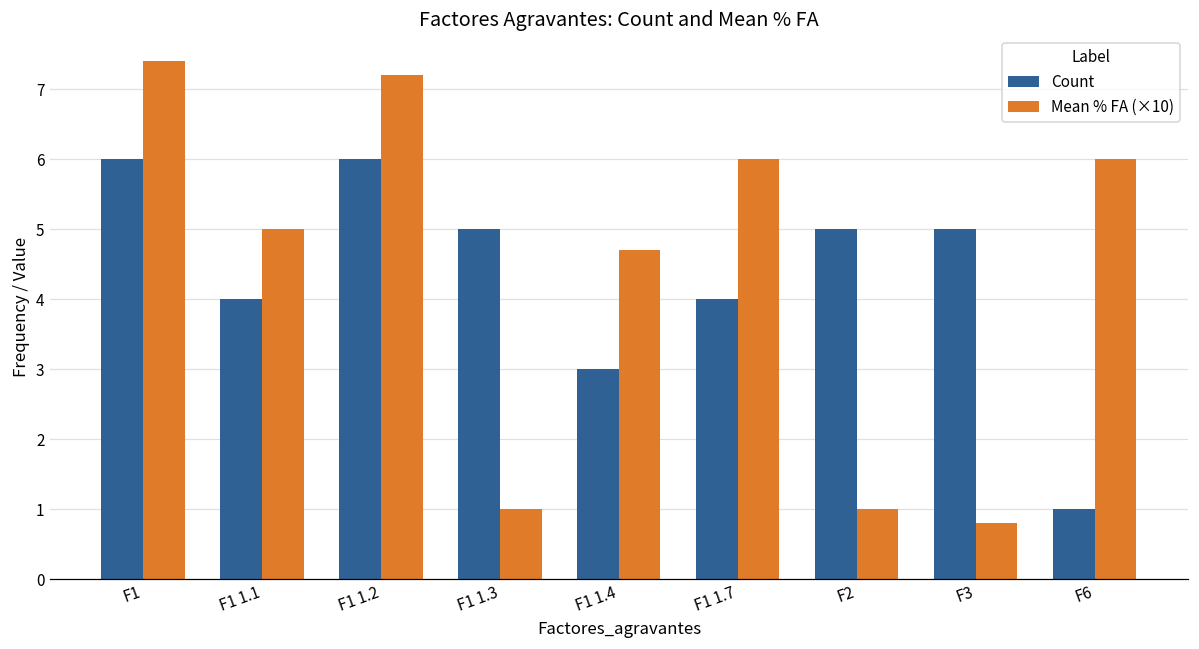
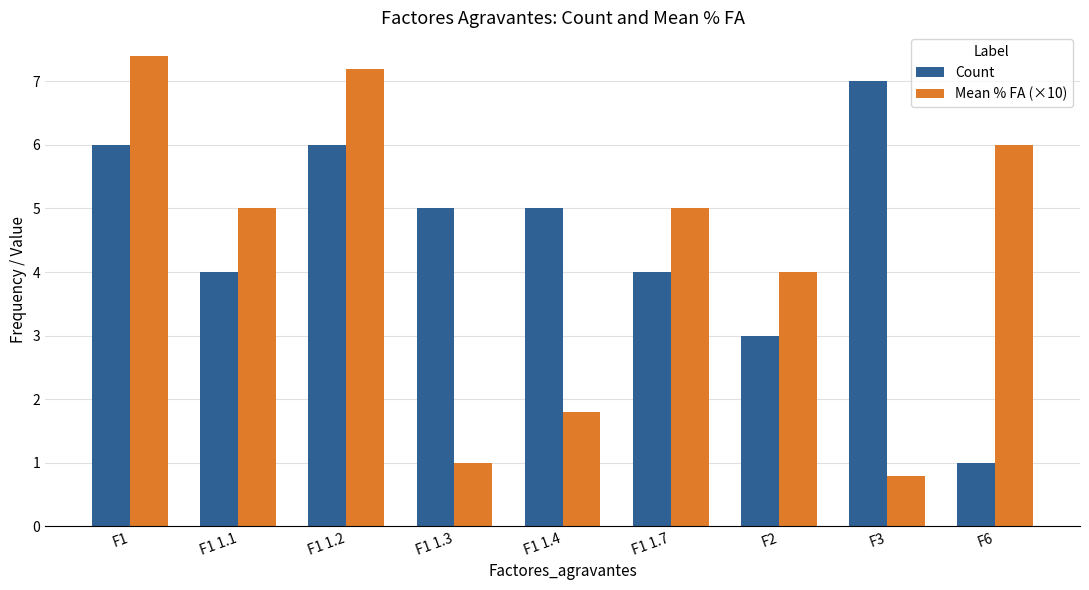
Count, F1 1.4: 3 -> 5
Mean % FA (×10), F1 1.4: 4.7 -> 1.8
Mean % FA (×10), F1 1.7: 6.0 -> 5.0
Count, F2: 5 -> 3
Mean % FA (×10), F2: 1.0 -> 4.0
Count, F3: 5 -> 7
